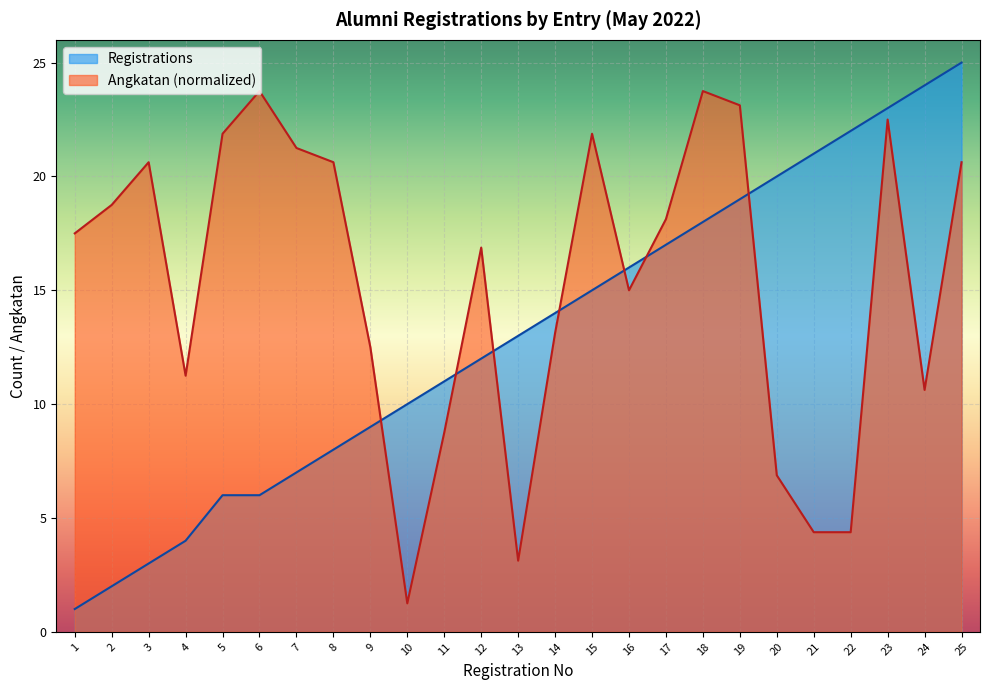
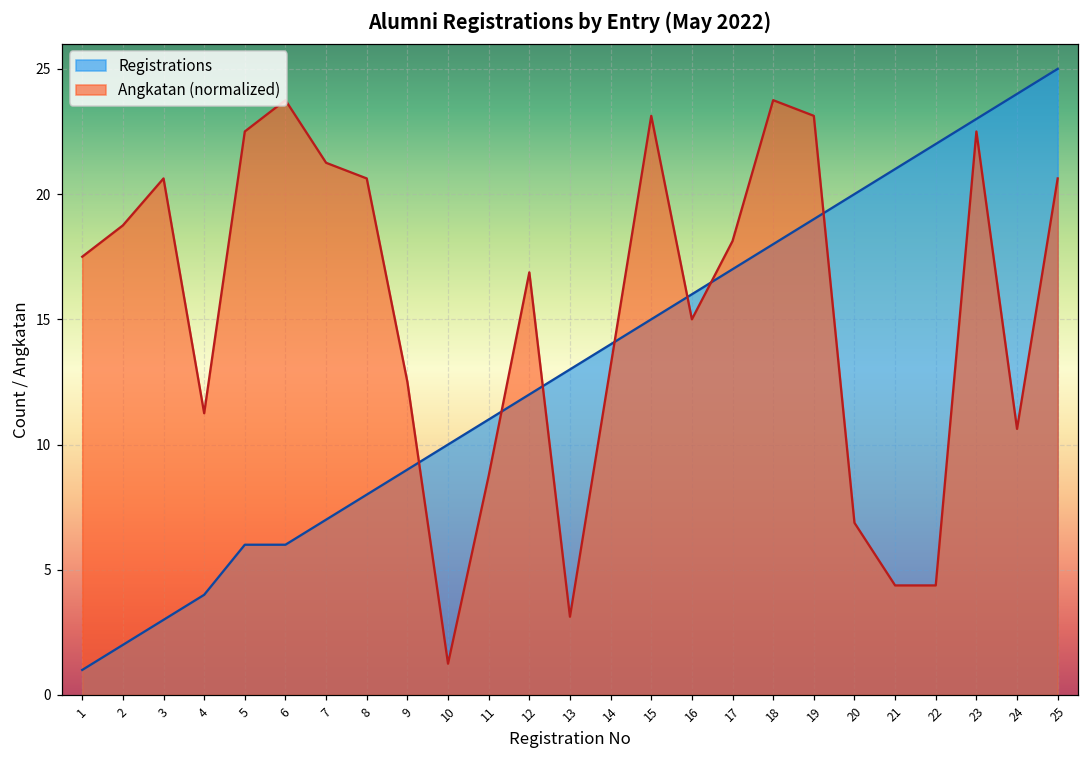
Angkatan (normalized), 5: 21.9 -> 22.5
Angkatan (normalized), 15: 21.9 -> 23.1
